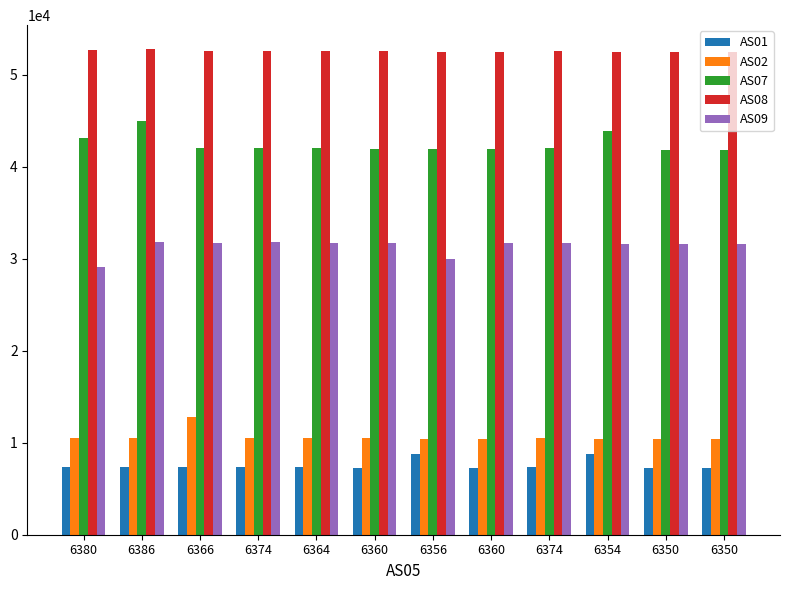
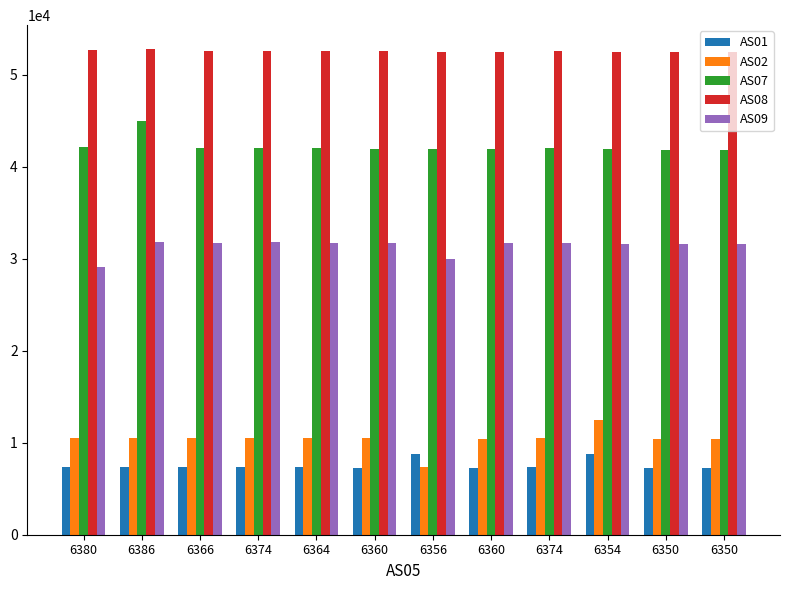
AS07, 6380: 43000 -> 42000
AS02, 6366: 13000 -> 10000
AS02, 6356: 10000 -> 7000
AS02, 6354: 10000 -> 12000
AS07, 6354: 44000 -> 42000
